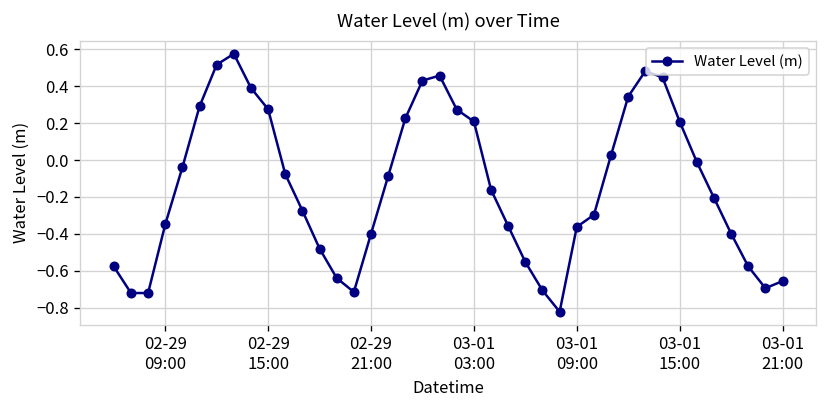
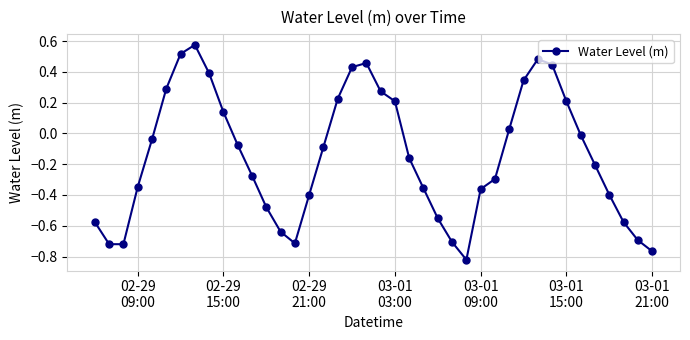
02-29 15:00: 0.28 -> 0.14
03-01 21:00: -0.66 -> -0.77
